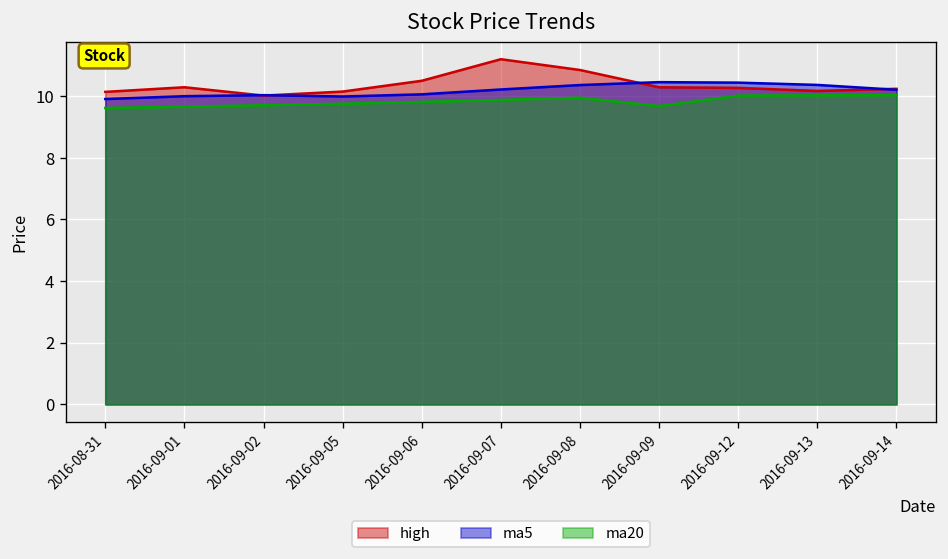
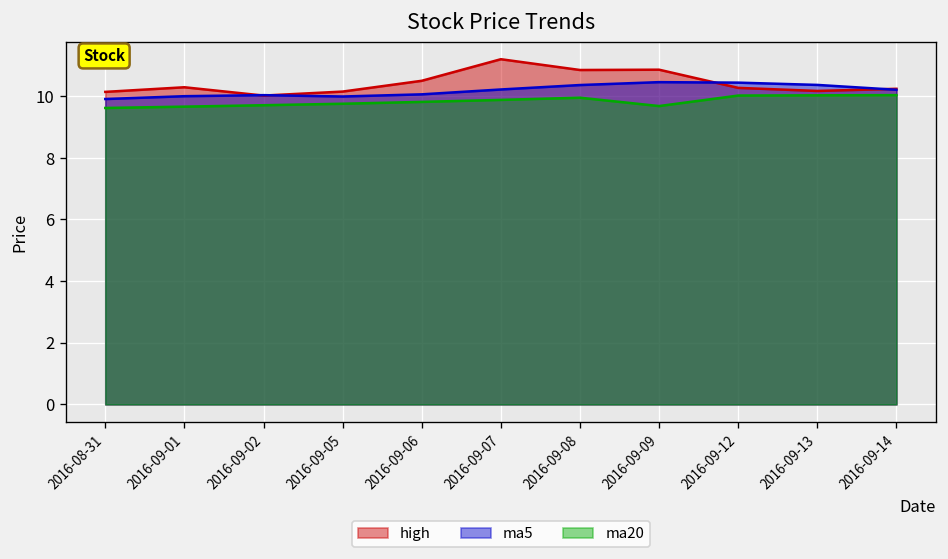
high, 2016-09-09: 10.3 -> 10.9
